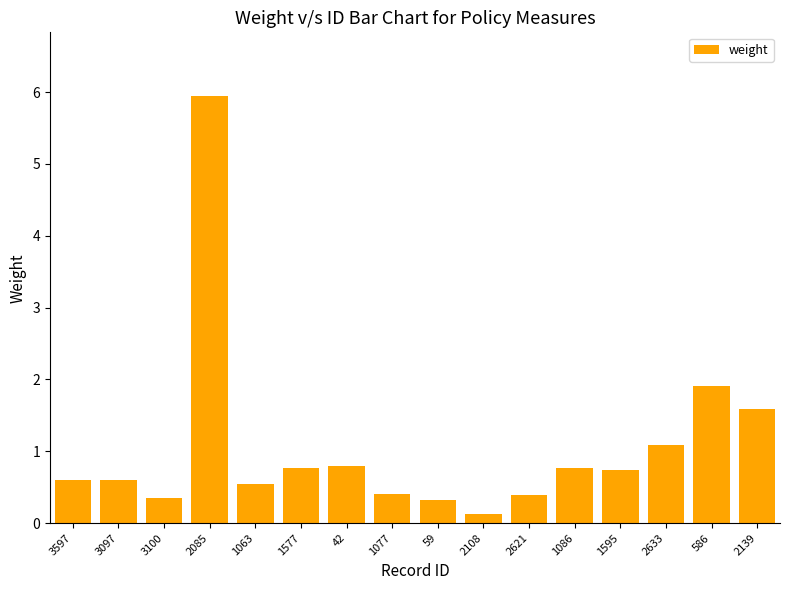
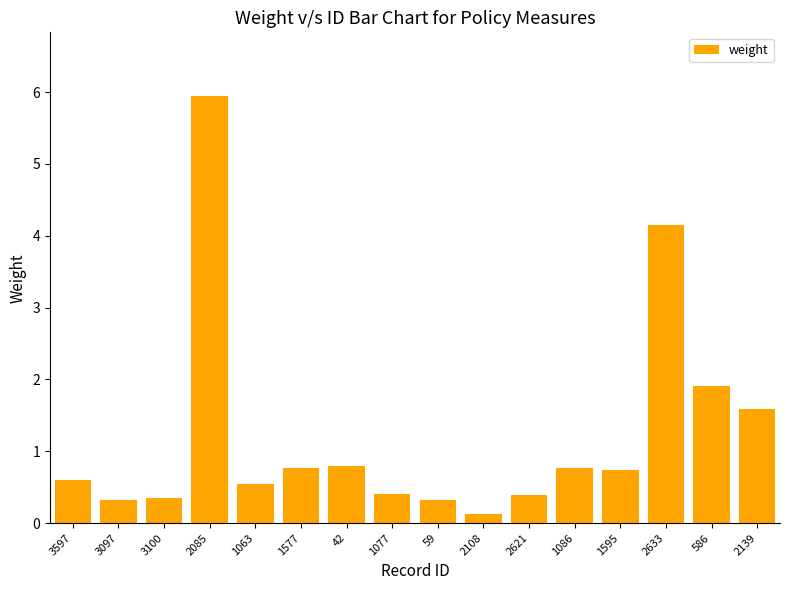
3097: 0.6 -> 0.3
2633: 1.1 -> 4.2
